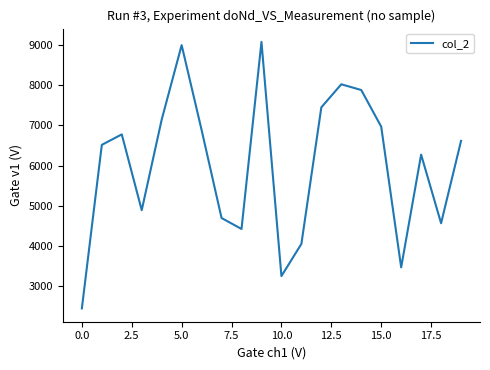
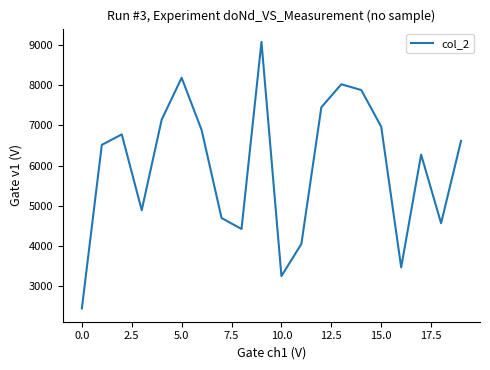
5.0: 9000 -> 8200
